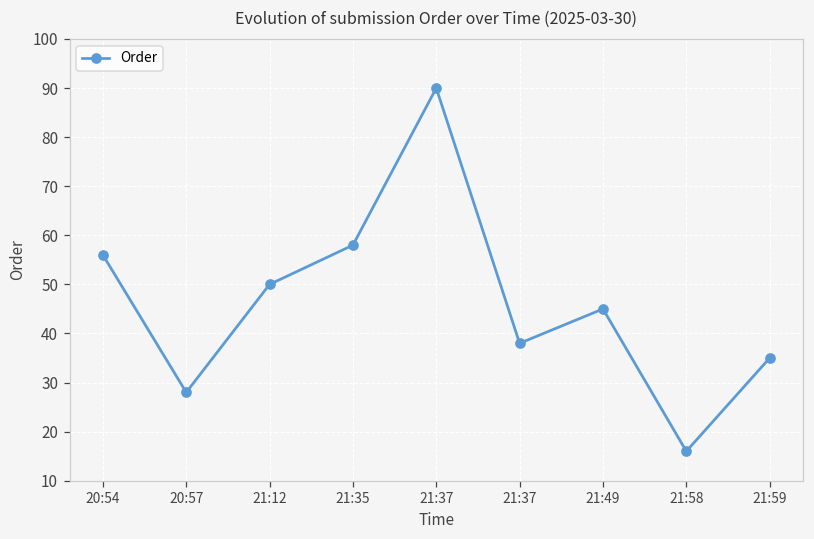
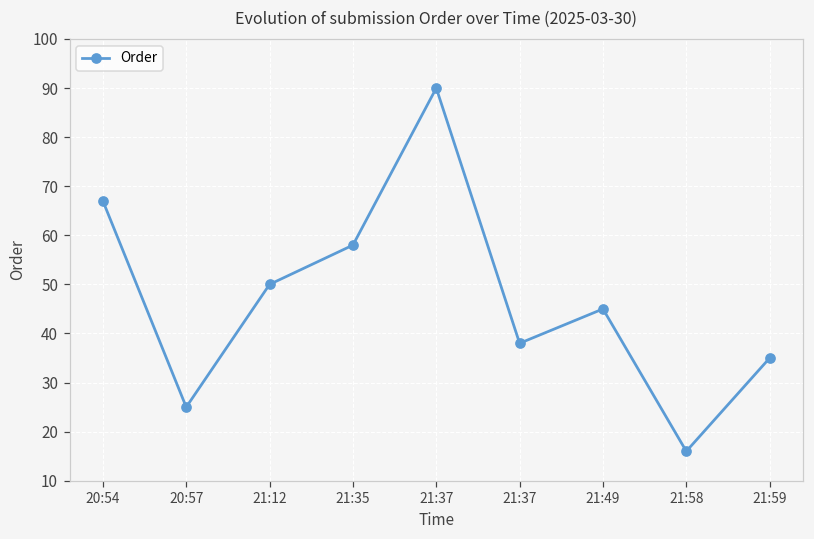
20:54: 56 -> 67
20:57: 28 -> 25
